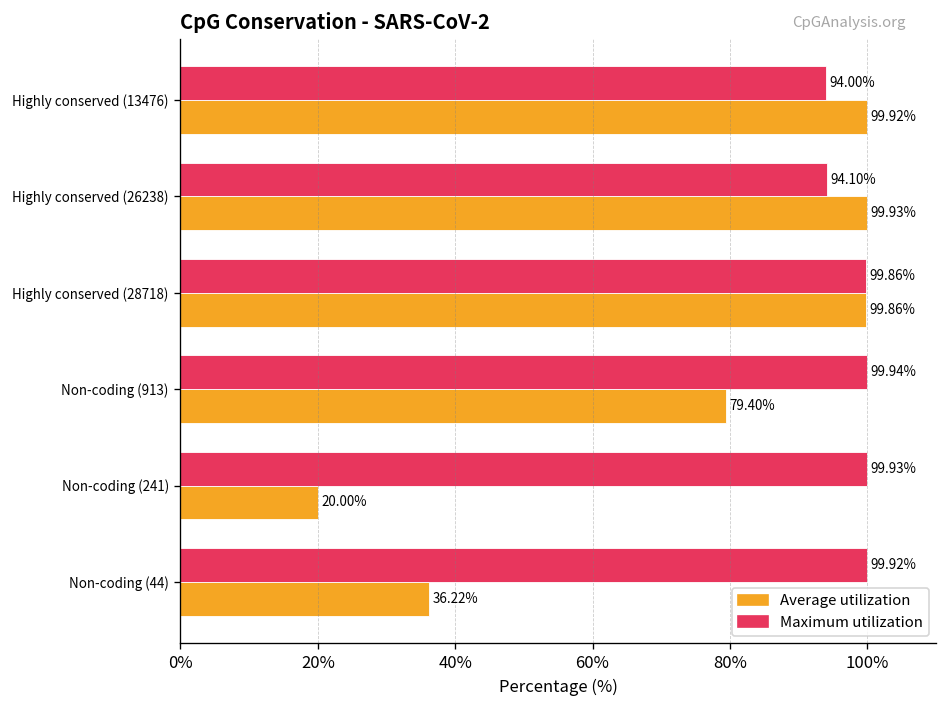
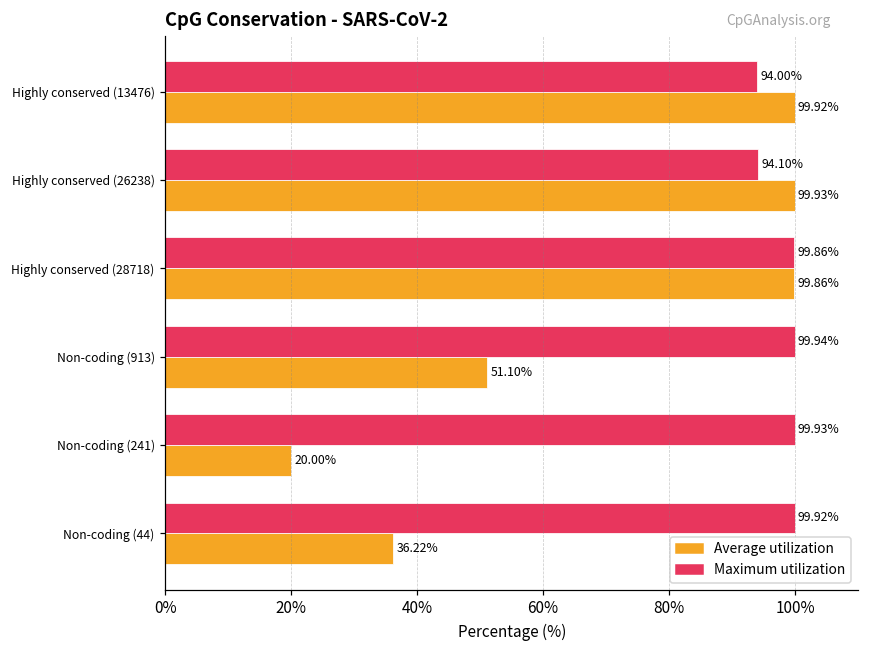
Average utilization, Non-coding (913): 79.40% -> 51.10%
